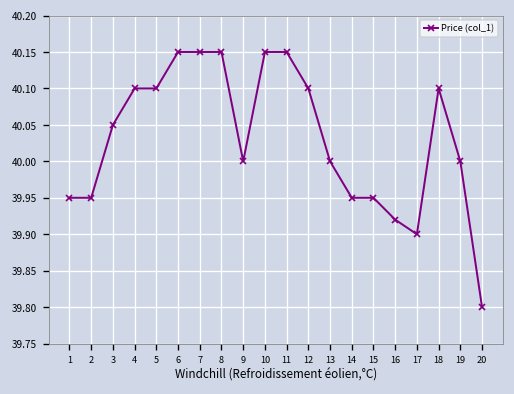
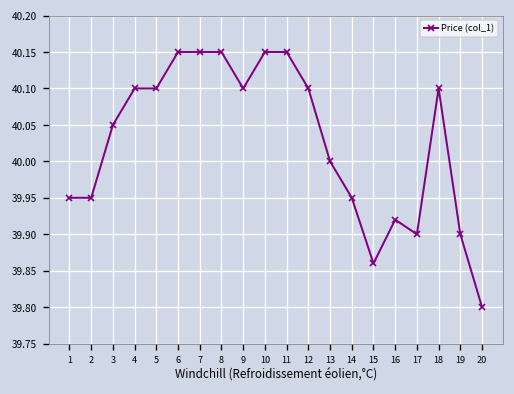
9: 40.0 -> 40.1
15: 39.95 -> 39.86
19: 40.0 -> 39.9
